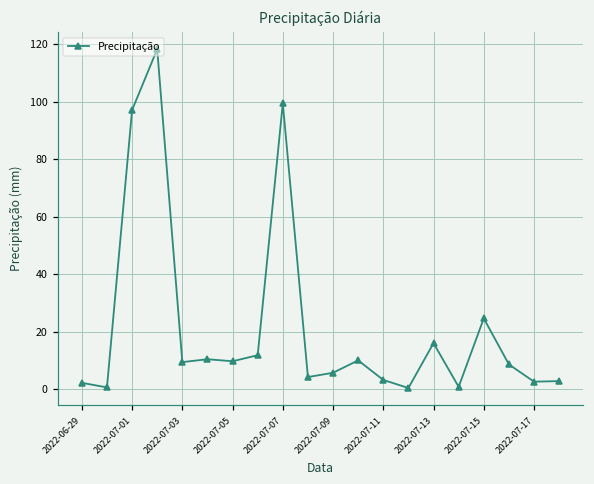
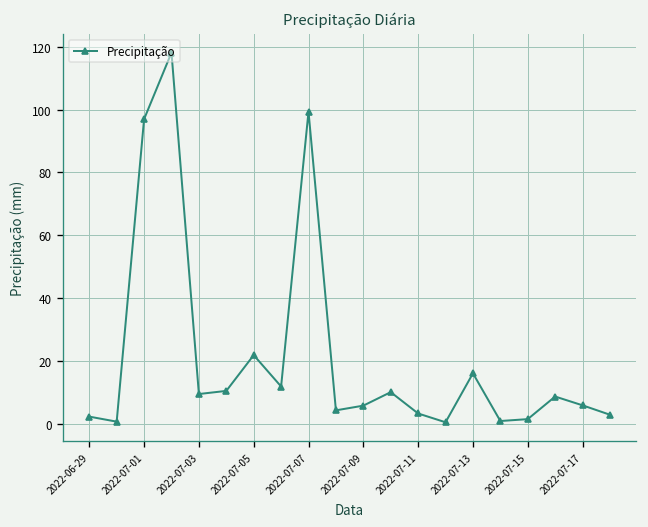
2022-07-05: 10 -> 22
2022-07-15: 25 -> 1
2022-07-17: 3 -> 6
